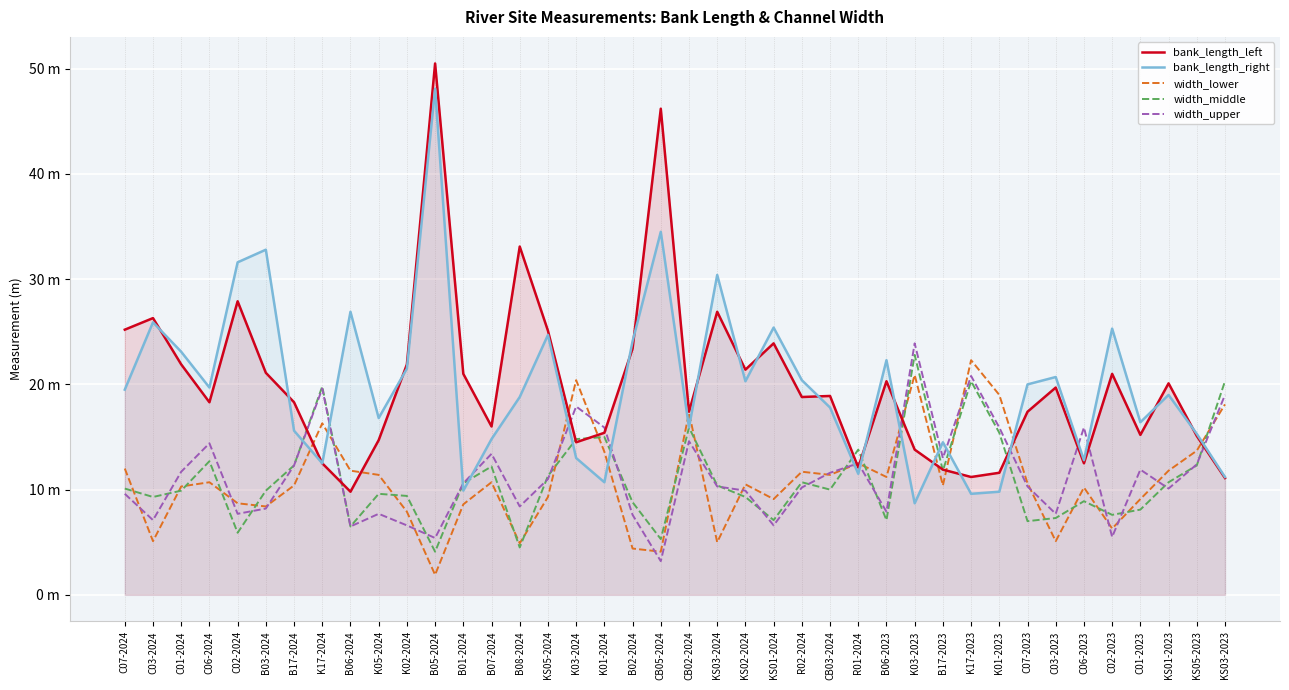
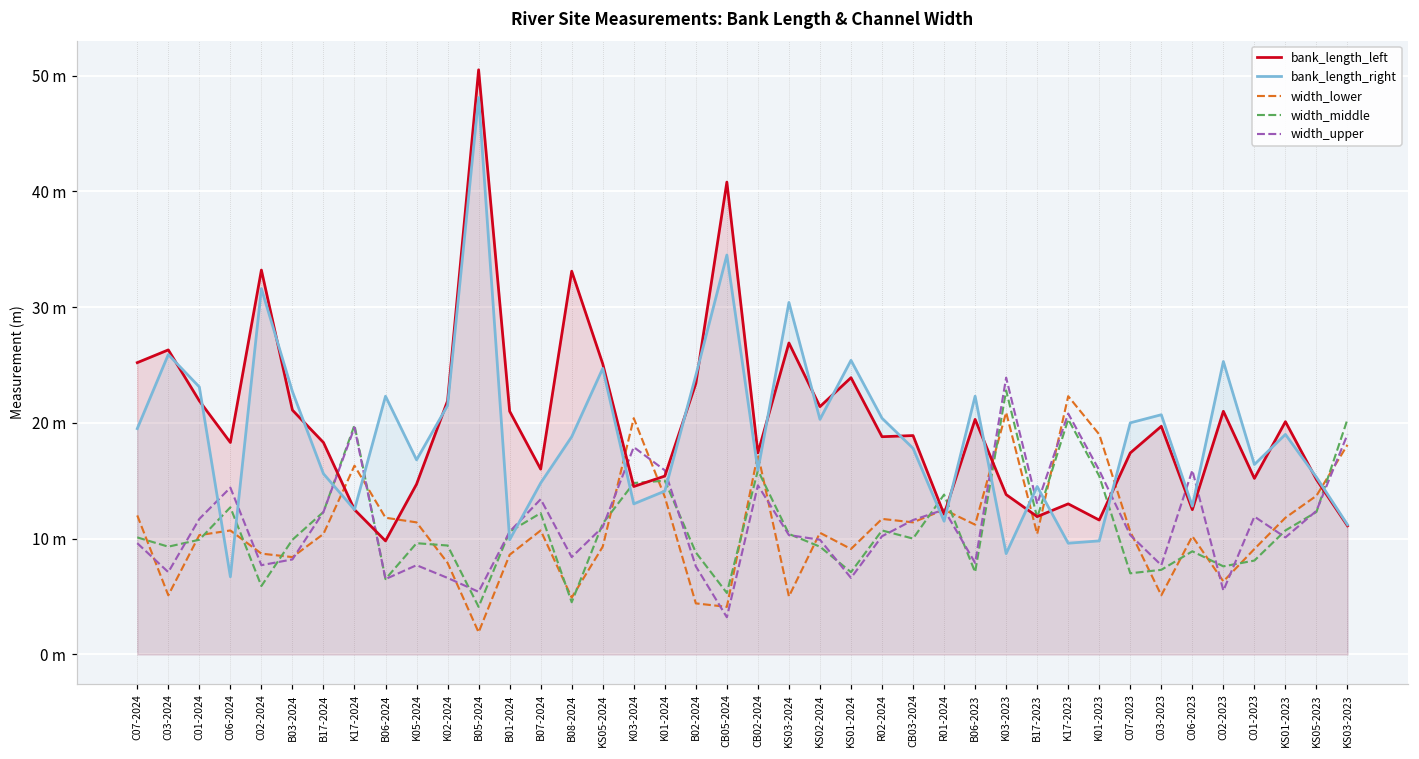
bank_length_right, C06-2024: 19.7 m -> 6.7 m
bank_length_left, C02-2024: 27.9 m -> 33.2 m
bank_length_right, B03-2024: 32.8 m -> 22.7 m
bank_length_right, B06-2024: 26.9 m -> 22.3 m
bank_length_right, K01-2024: 10.7 m -> 14.1 m
bank_length_left, CB05-2024: 46.2 m -> 40.8 m
bank_length_left, K17-2023: 11.2 m -> 13.0 m
